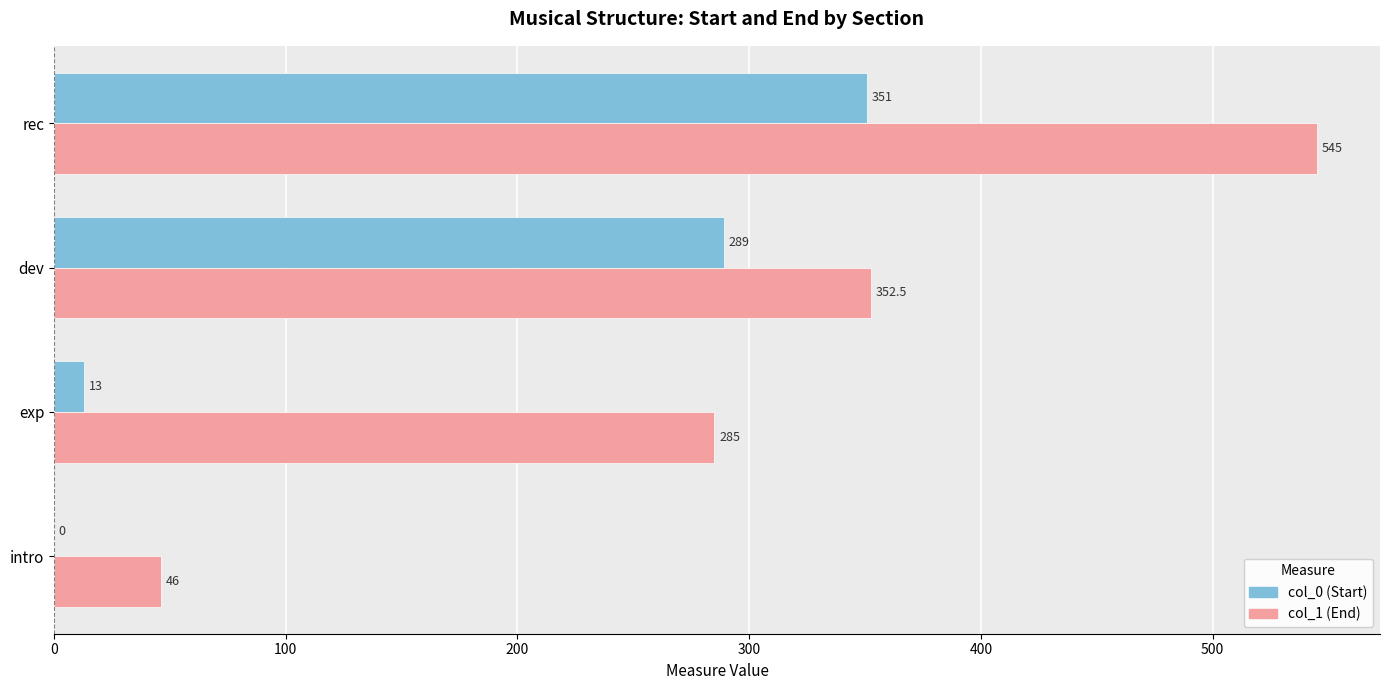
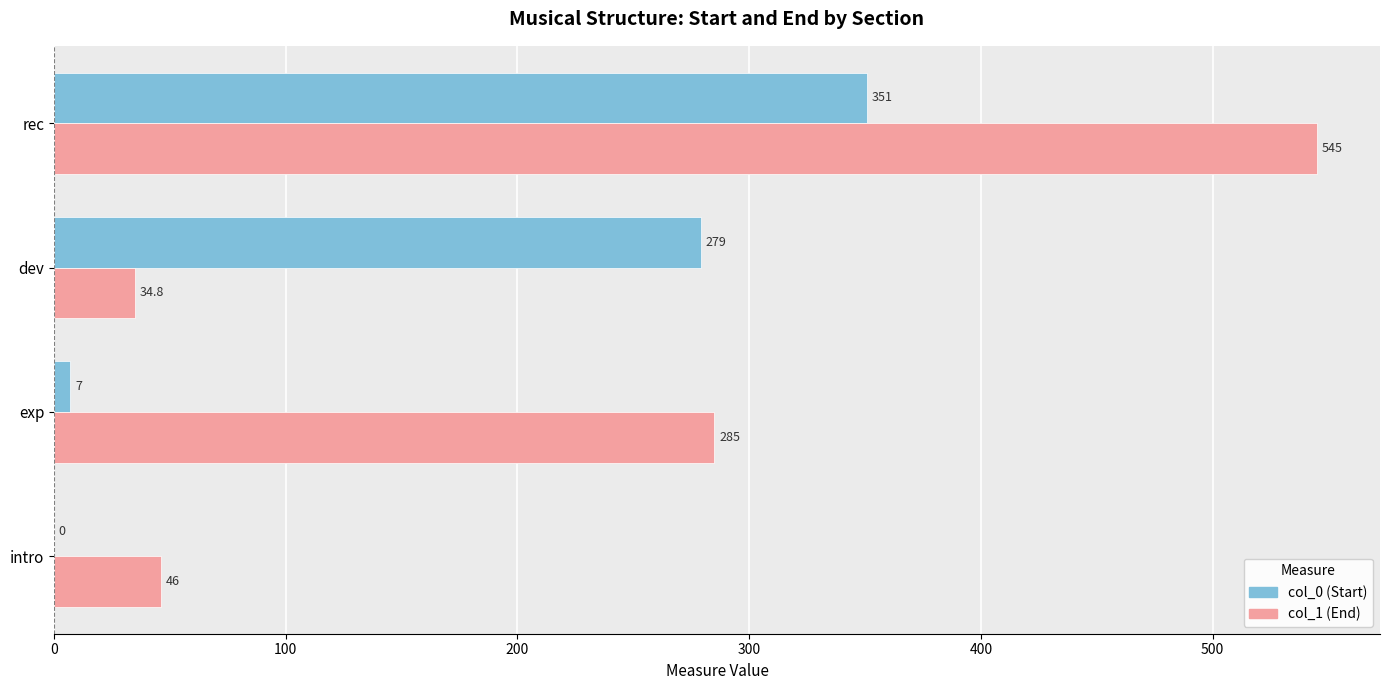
col_0 (Start), dev: 289 -> 279
col_1 (End), dev: 352.5 -> 34.8
col_0 (Start), exp: 13 -> 7
